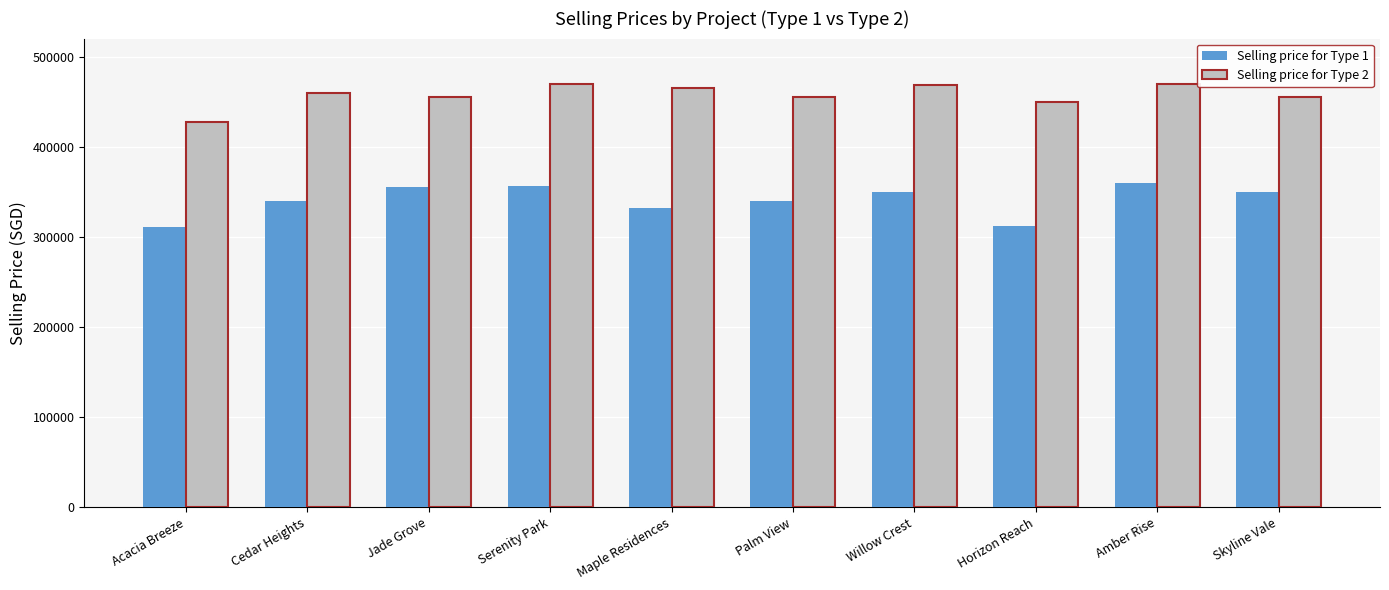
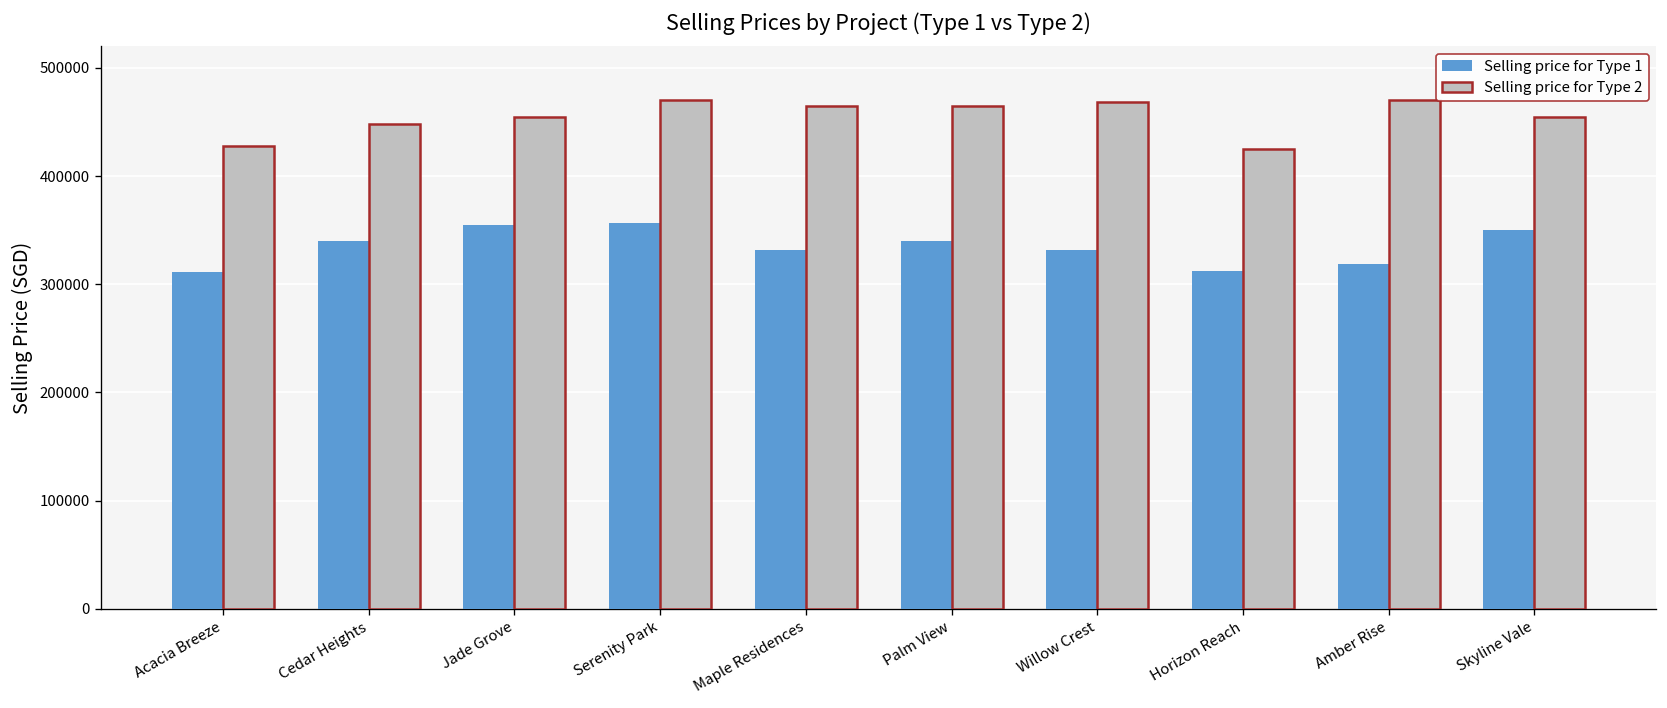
Selling price for Type 2, Cedar Heights: 460000 -> 450000
Selling price for Type 2, Palm View: 455000 -> 464000
Selling price for Type 1, Willow Crest: 350000 -> 330000
Selling price for Type 2, Horizon Reach: 450000 -> 430000
Selling price for Type 1, Amber Rise: 360000 -> 320000
